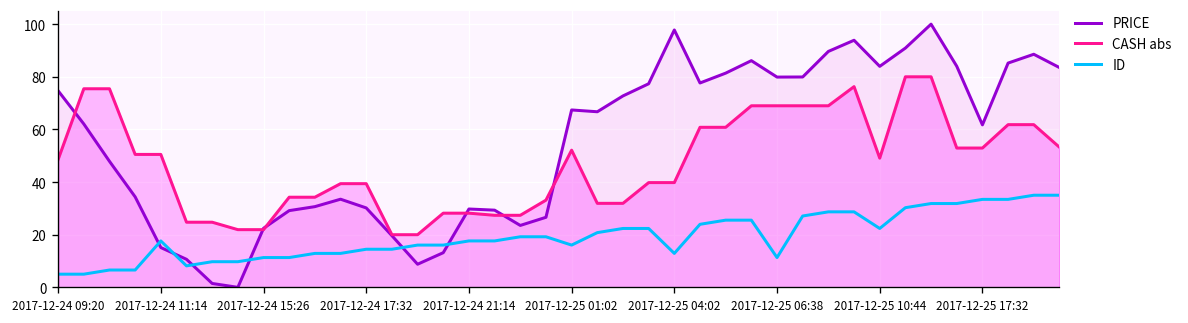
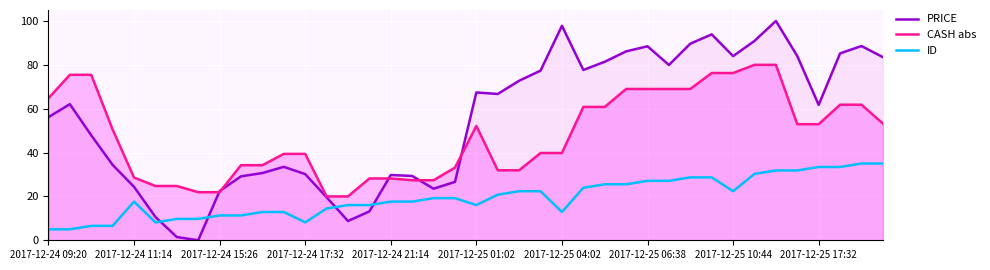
PRICE, 2017-12-24 09:20: 75 -> 56
CASH abs, 2017-12-24 09:20: 49 -> 65
PRICE, 2017-12-24 11:14: 15 -> 24
CASH abs, 2017-12-24 11:14: 51 -> 29
ID, 2017-12-24 17:32: 14 -> 8
PRICE, 2017-12-25 06:38: 80 -> 88
ID, 2017-12-25 06:38: 11 -> 27
CASH abs, 2017-12-25 10:44: 49 -> 76
